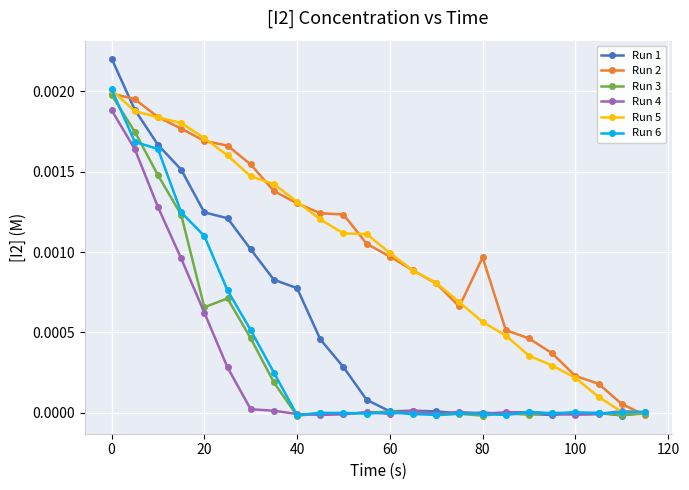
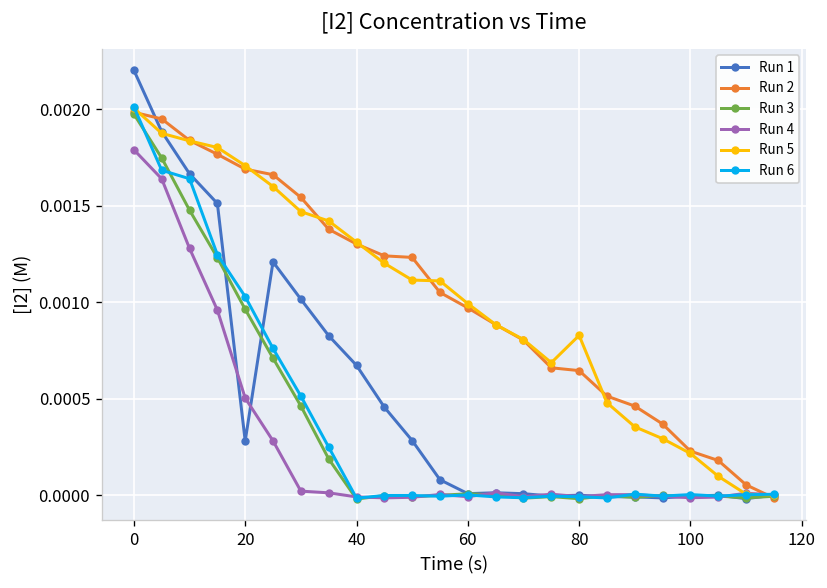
Run 4, 0: 0.00188 -> 0.00179
Run 1, 20: 0.00125 -> 0.00028
Run 3, 20: 0.00066 -> 0.00096
Run 4, 20: 0.00062 -> 0.00050
Run 6, 20: 0.00110 -> 0.00103
Run 1, 40: 0.00078 -> 0.00067
Run 2, 80: 0.00097 -> 0.00065
Run 5, 80: 0.00057 -> 0.00083
